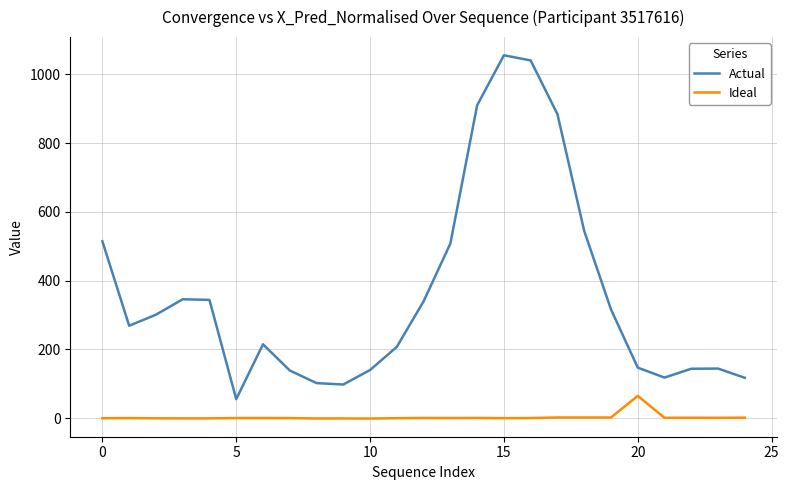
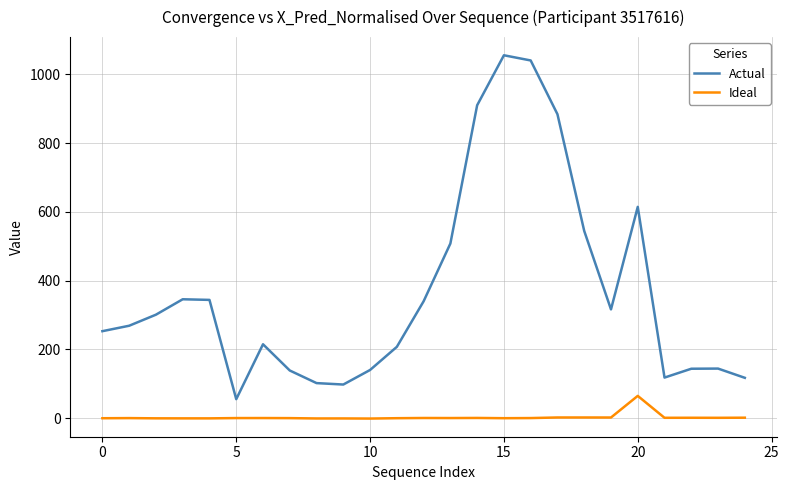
Actual, 0: 510 -> 250
Actual, 20: 150 -> 610
